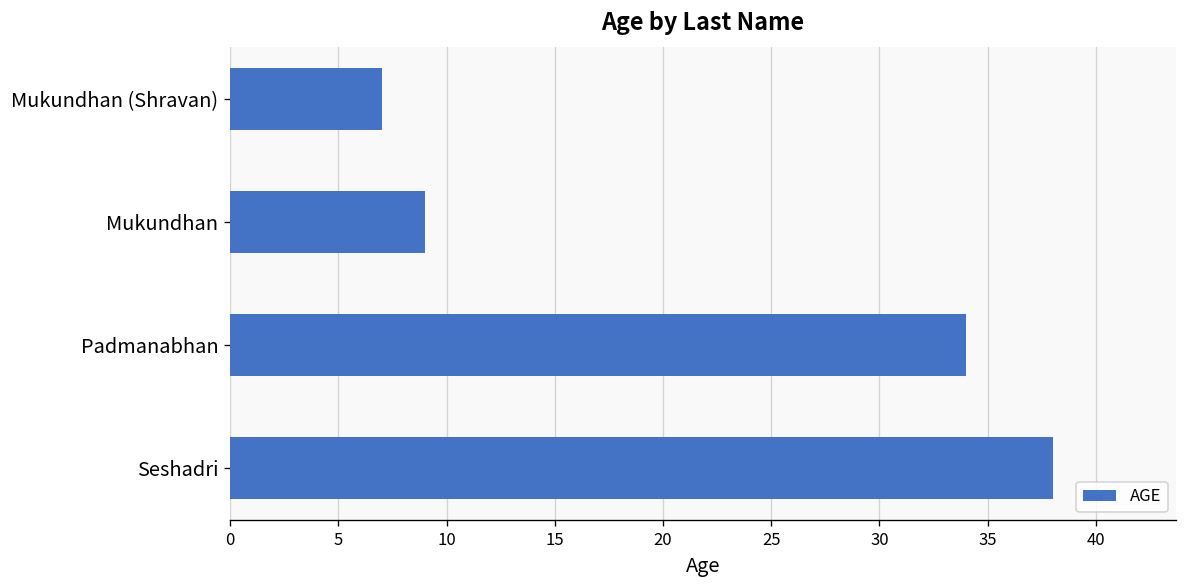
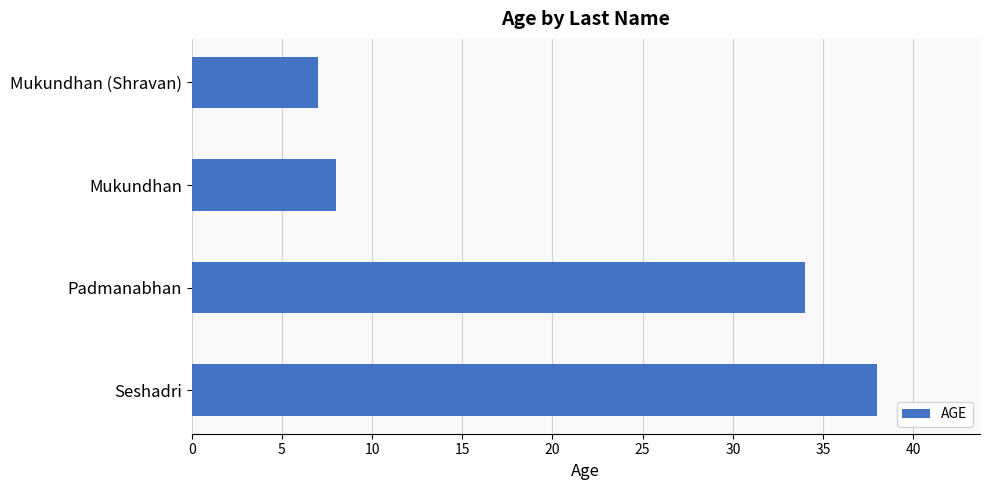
Mukundhan: 9 -> 8
